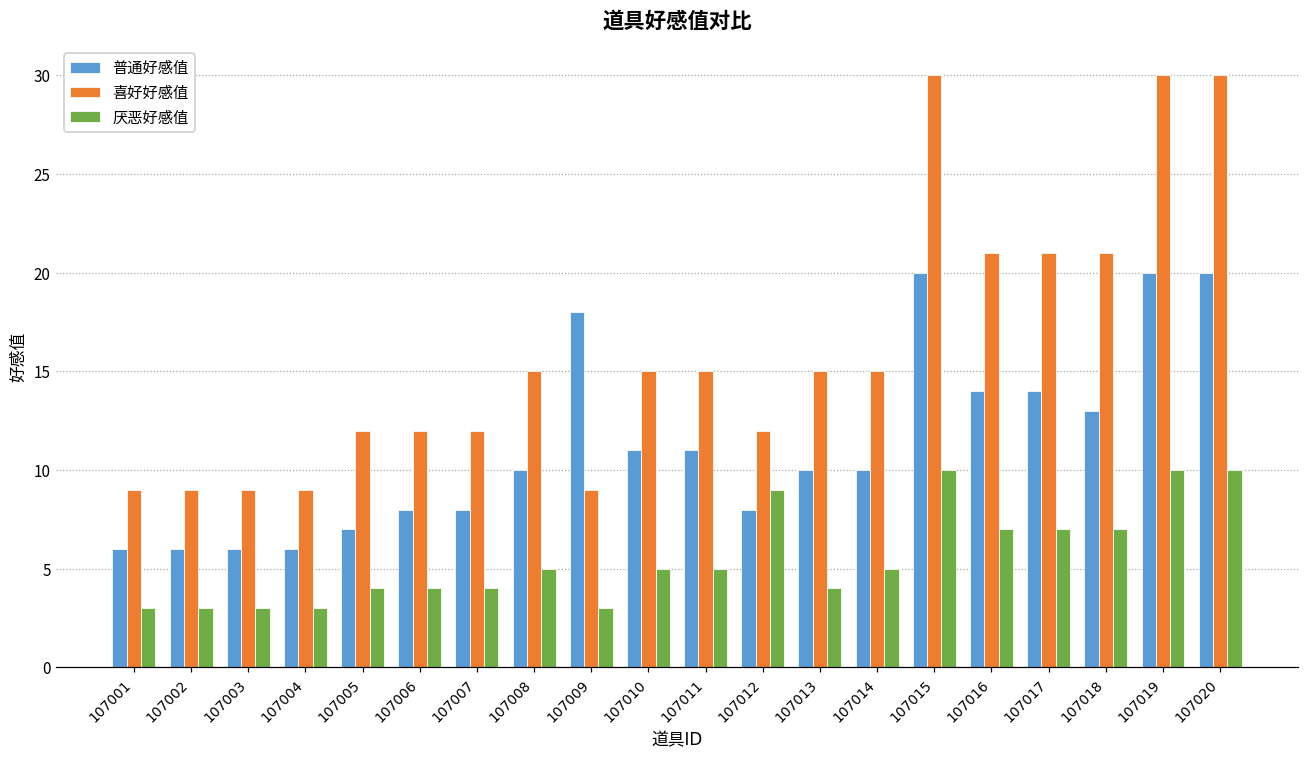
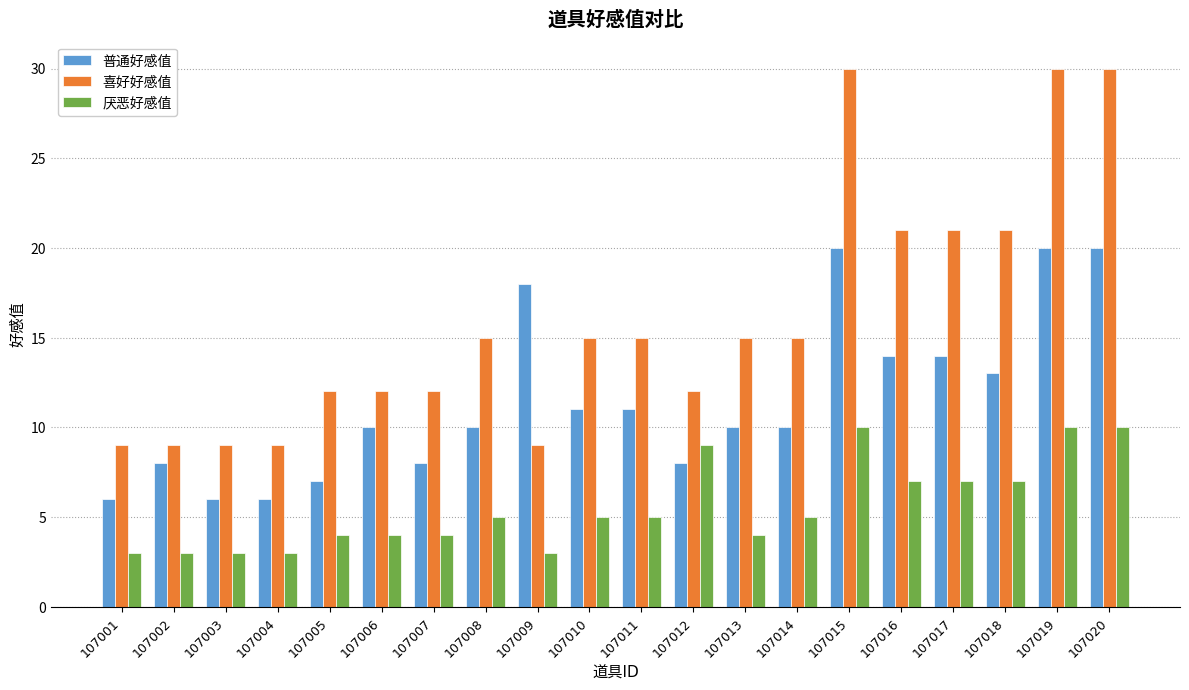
普通好感值, 107002: 6 -> 8
普通好感值, 107006: 8 -> 10
